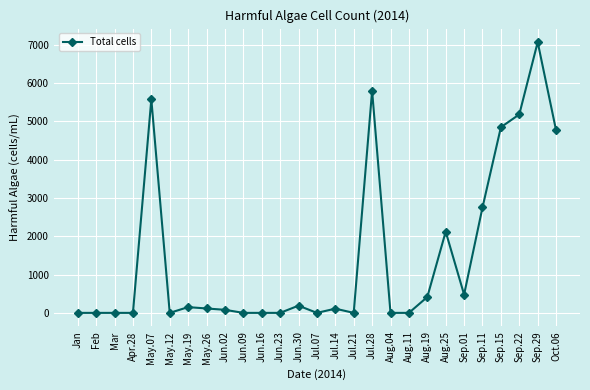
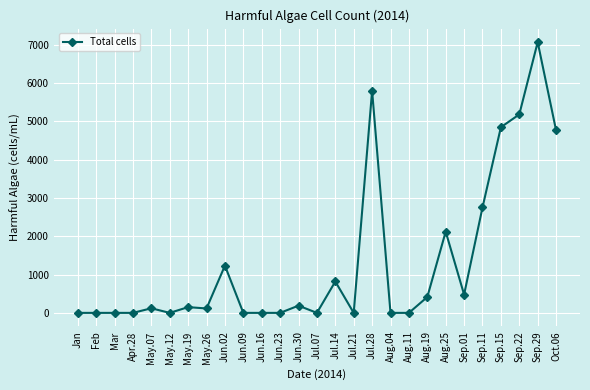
May.07: 5600 -> 100
Jun.02: 100 -> 1200
Jul.14: 100 -> 800
